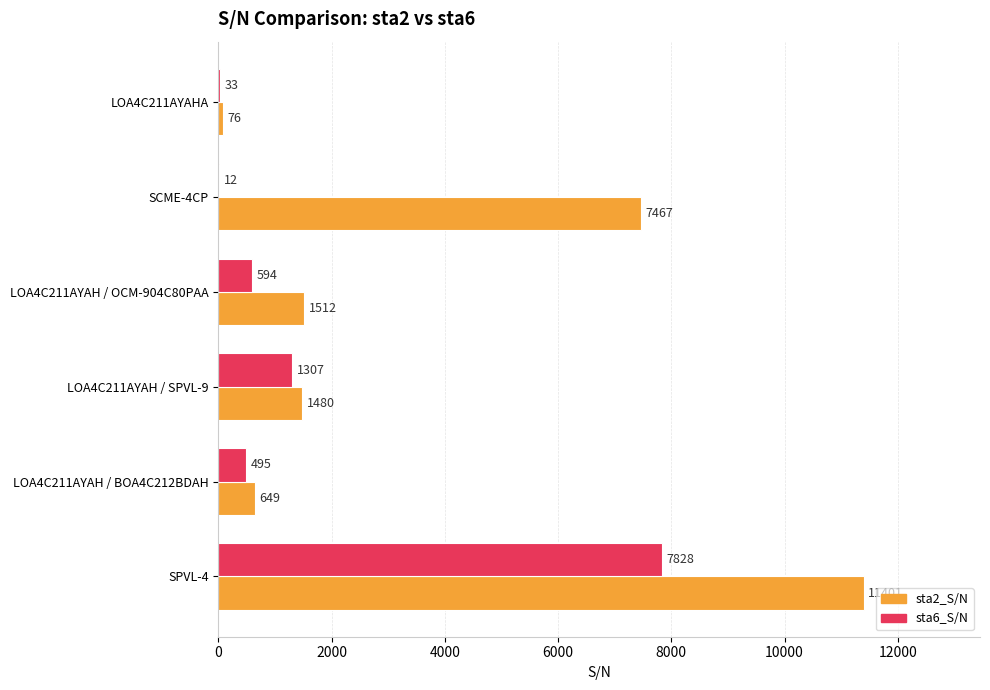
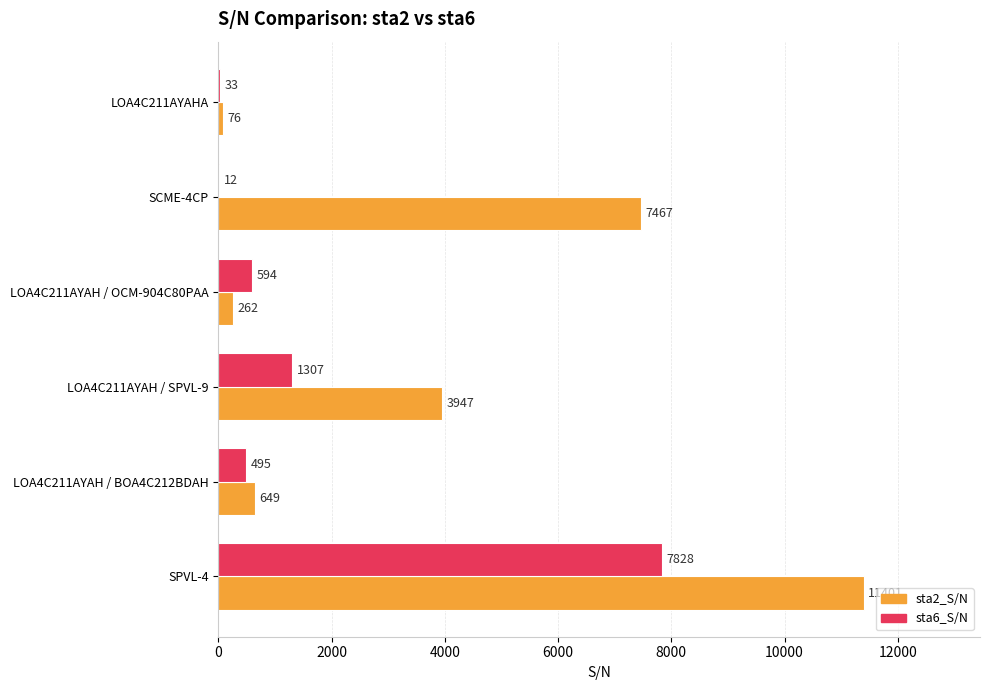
sta2_S/N, LOA4C211AYAH / OCM-904C80PAA: 1512 -> 262
sta2_S/N, LOA4C211AYAH / SPVL-9: 1480 -> 3947
